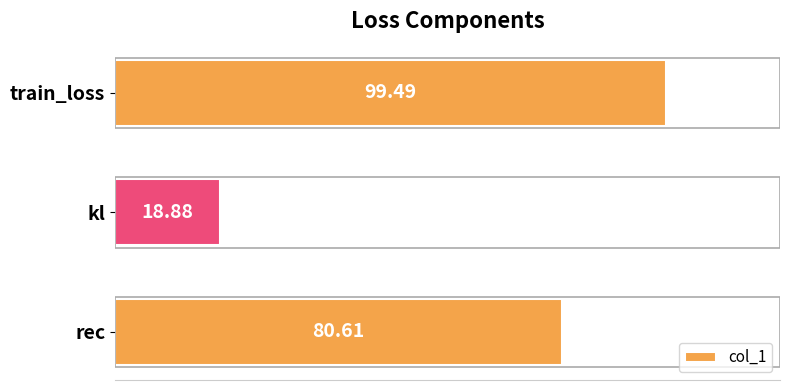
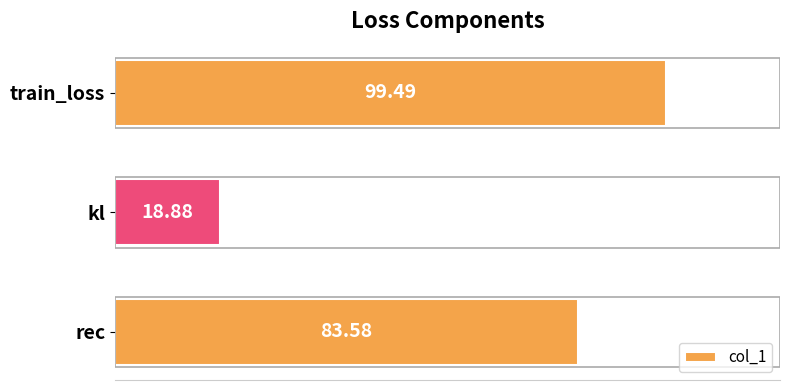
rec: 80.61 -> 83.58
